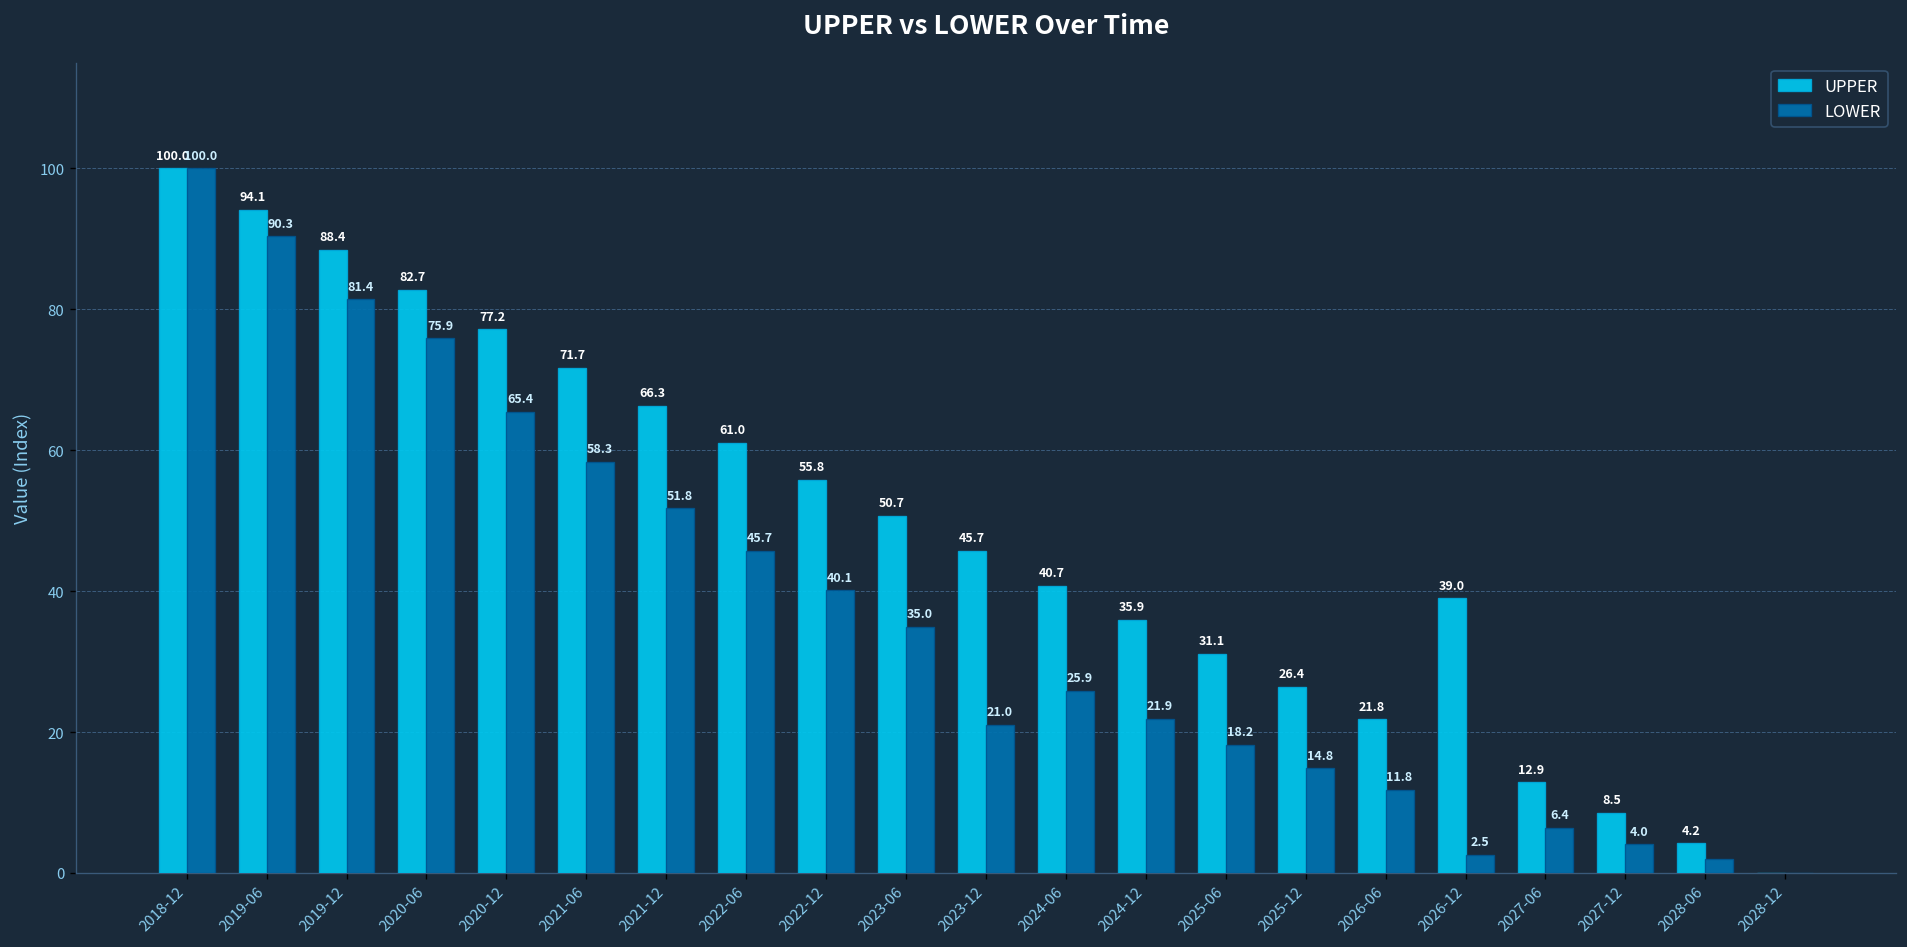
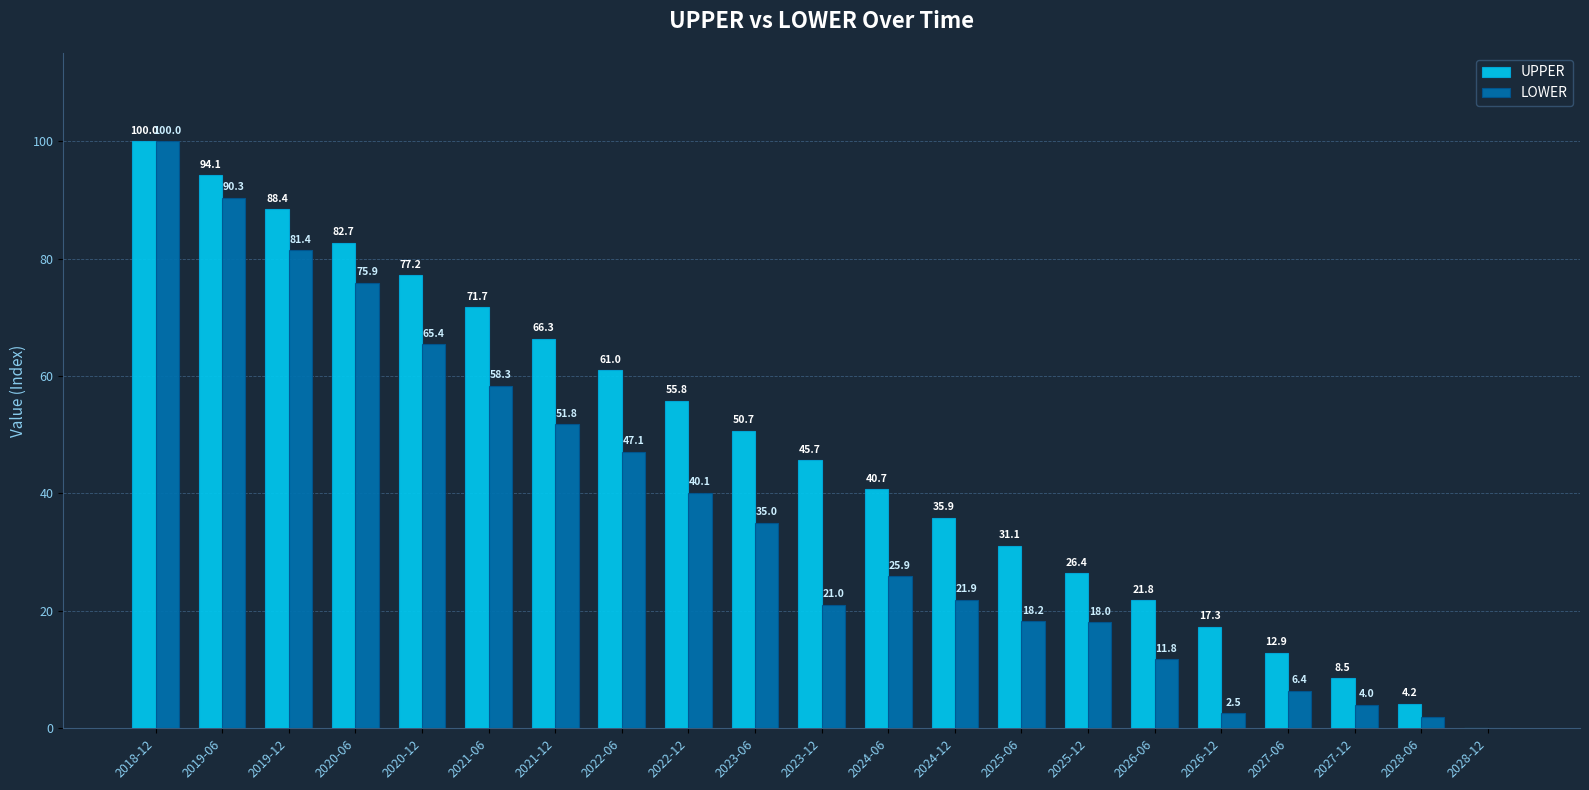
LOWER, 2022-06: 45.7 -> 47.1
LOWER, 2025-12: 14.8 -> 18.0
UPPER, 2026-12: 39.0 -> 17.3
